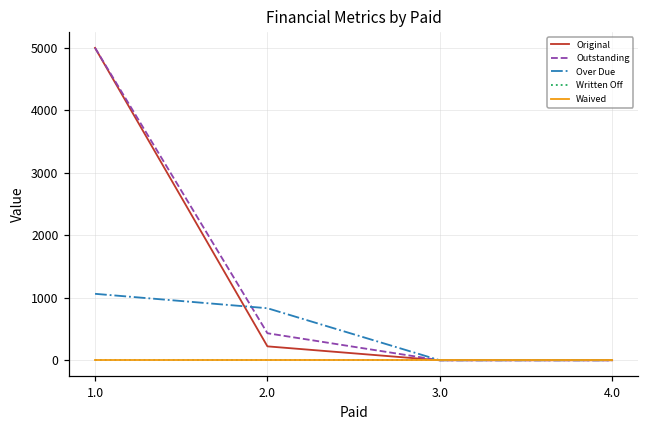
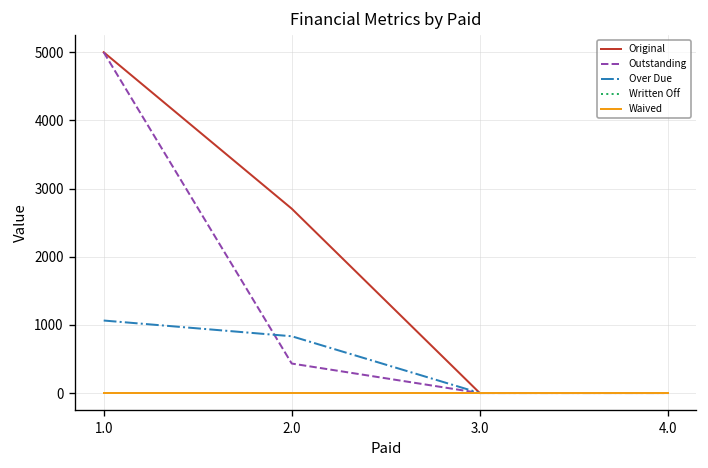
Original, 2.0: 200 -> 2700
